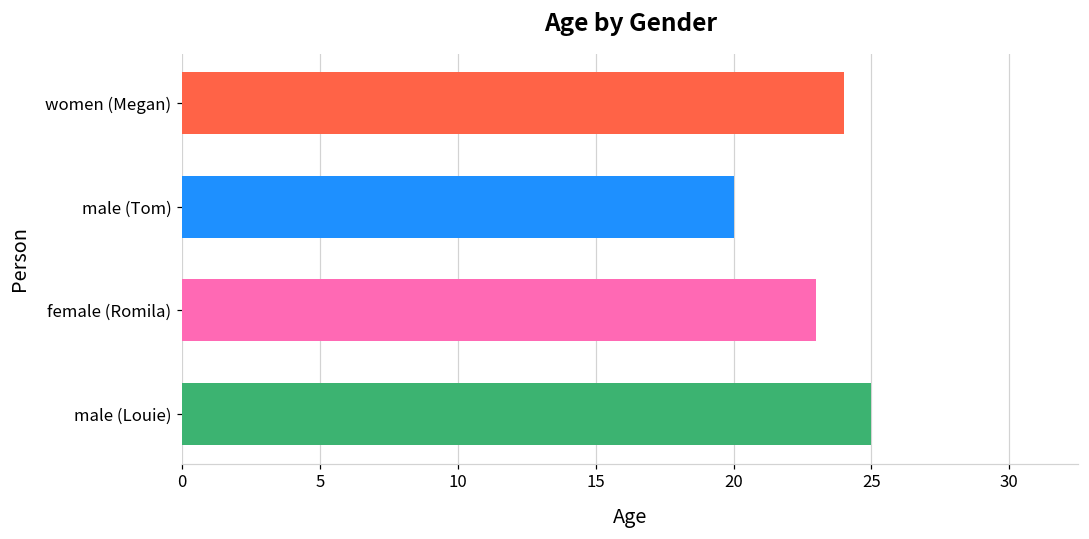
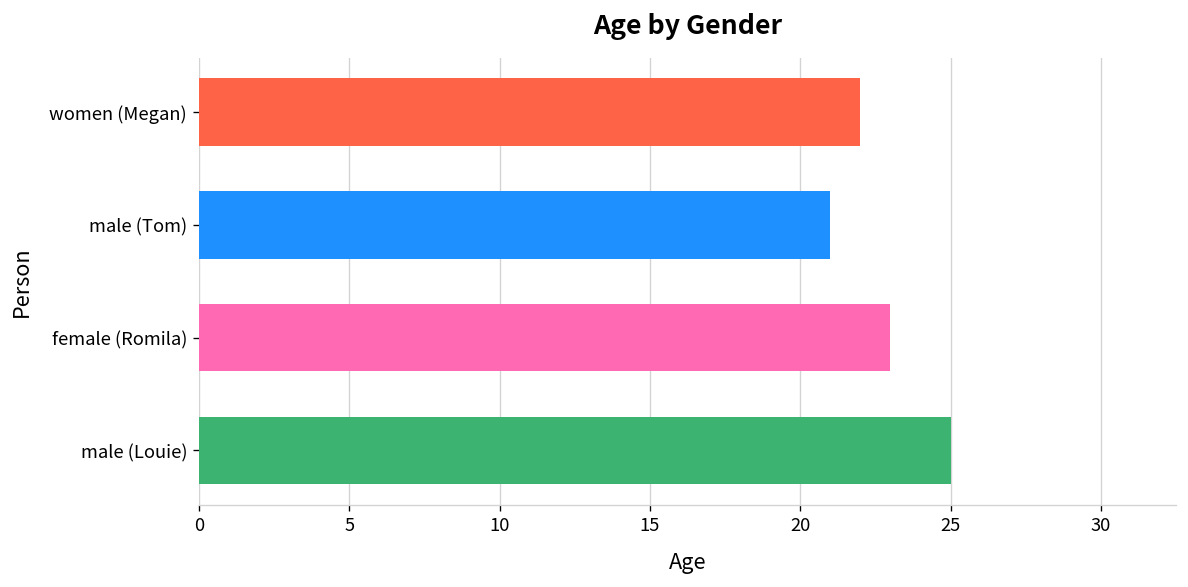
women (Megan): 24 -> 22
male (Tom): 20 -> 21
